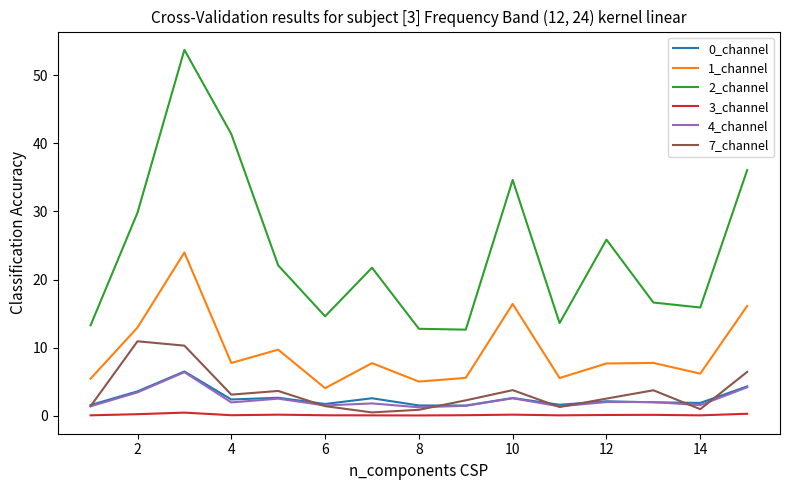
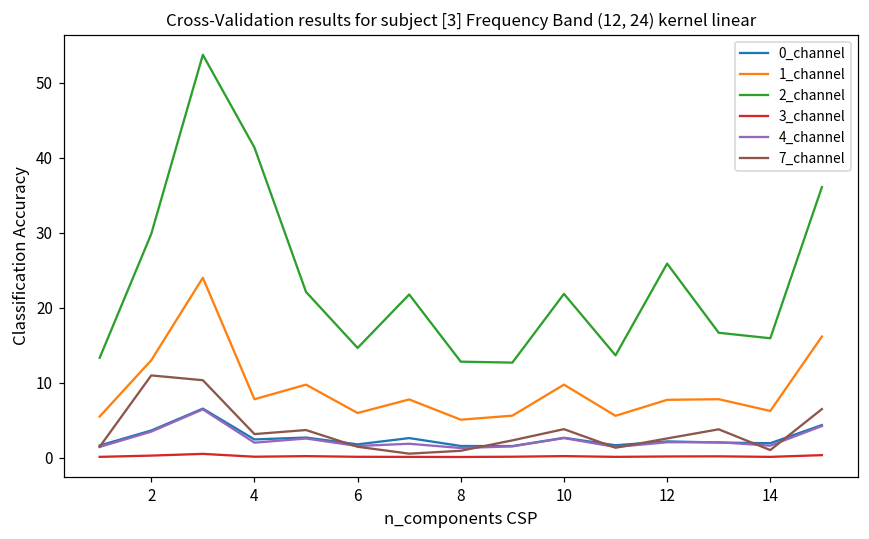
1_channel, 6: 4 -> 6
1_channel, 10: 16 -> 10
2_channel, 10: 35 -> 22
